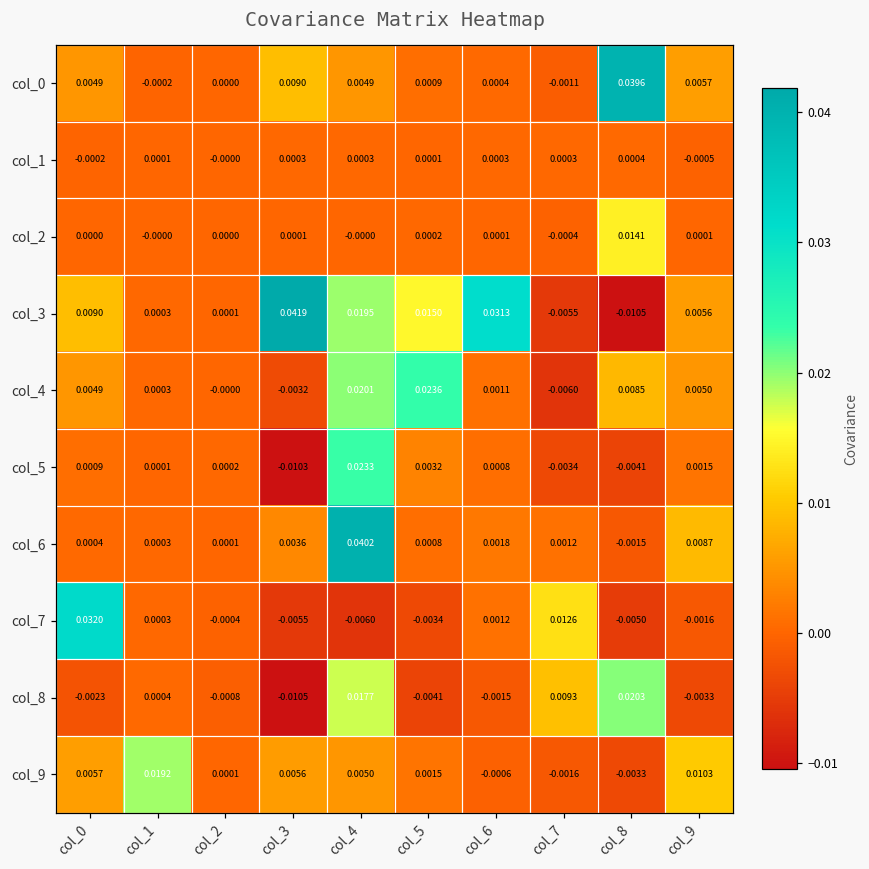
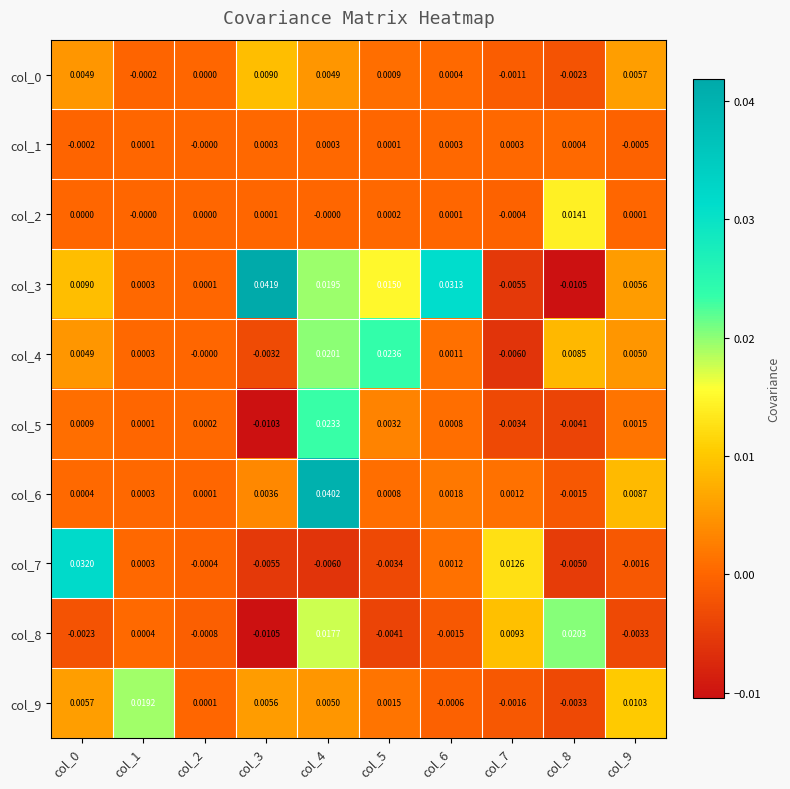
col_0, col_8: 0.0396 -> -0.0023
